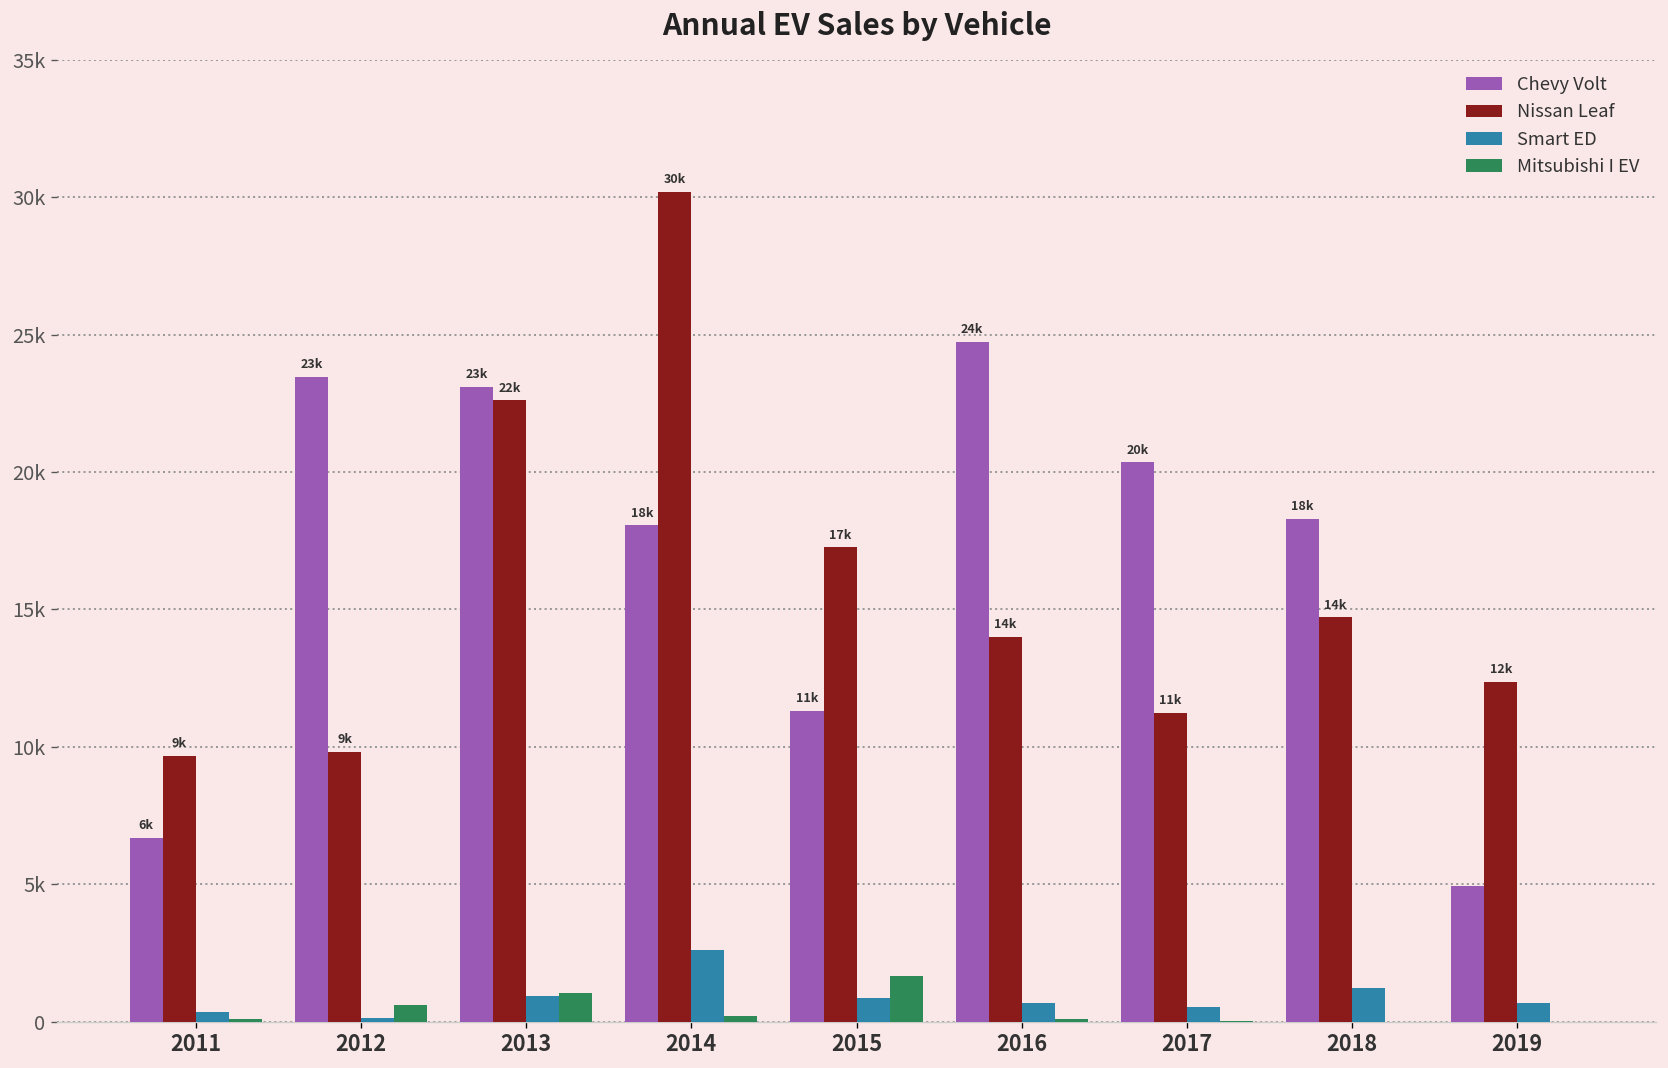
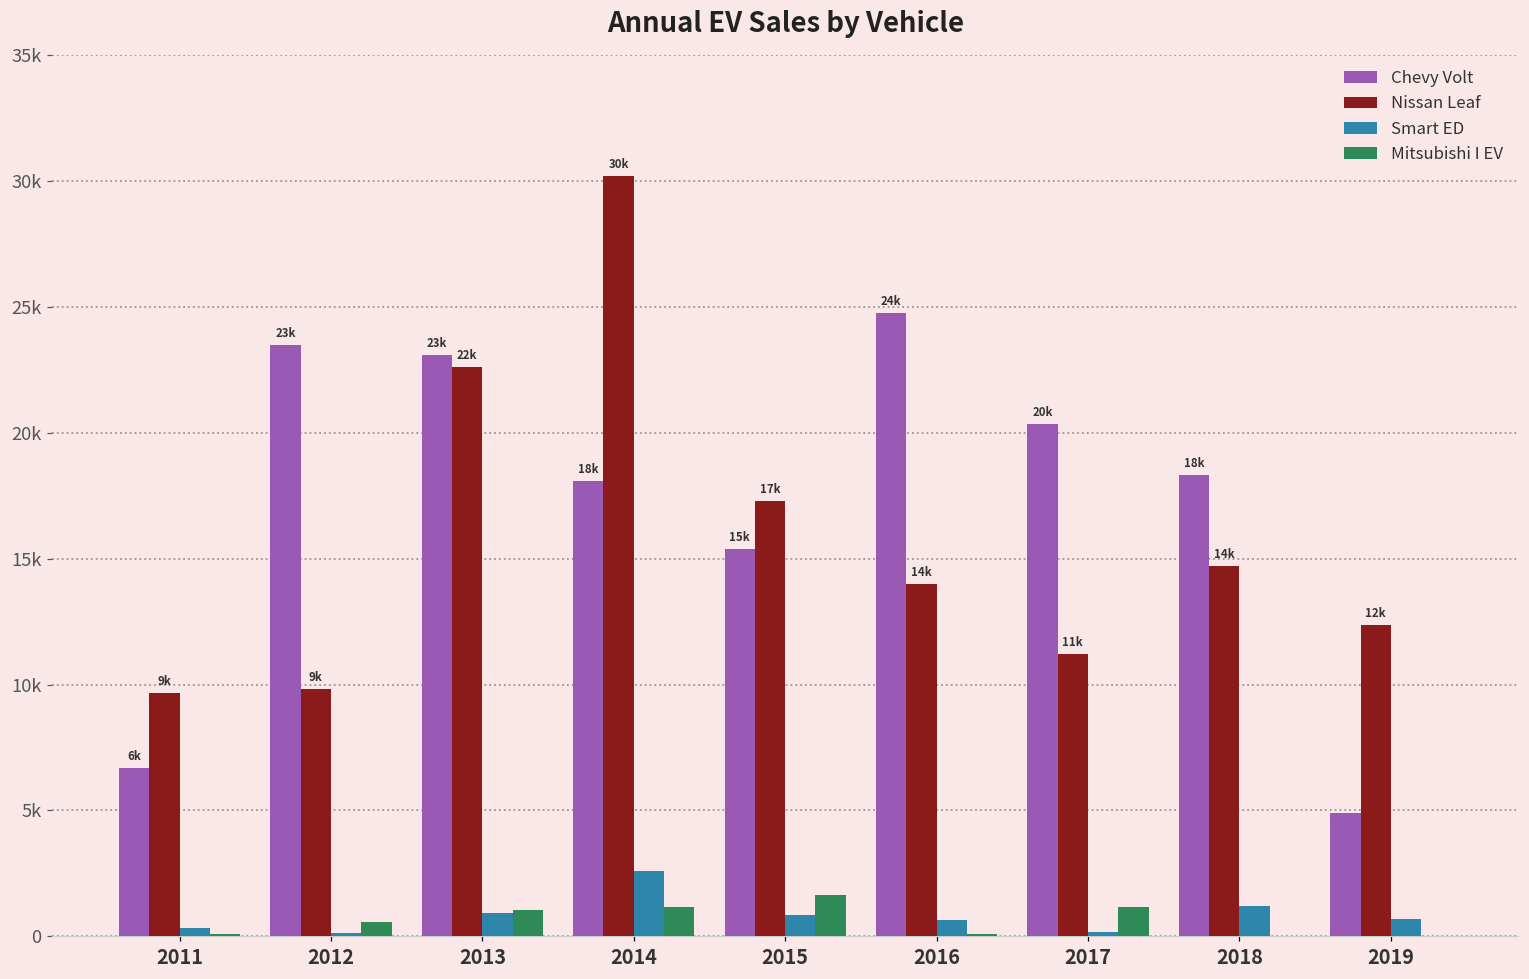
Mitsubishi I EV, 2014: 200 -> 1200
Chevy Volt, 2015: 11k -> 15k
Smart ED, 2017: 500 -> 200
Mitsubishi I EV, 2017: 0 -> 1200
